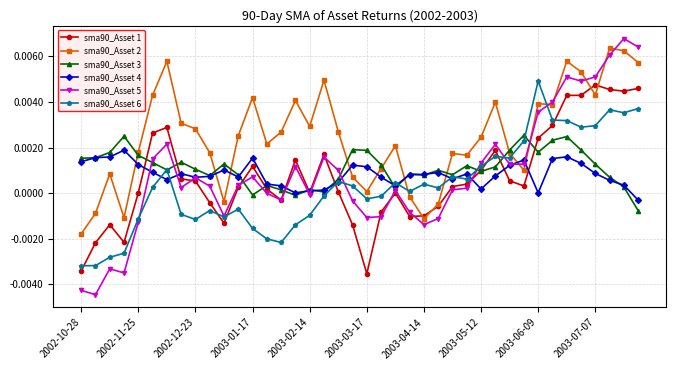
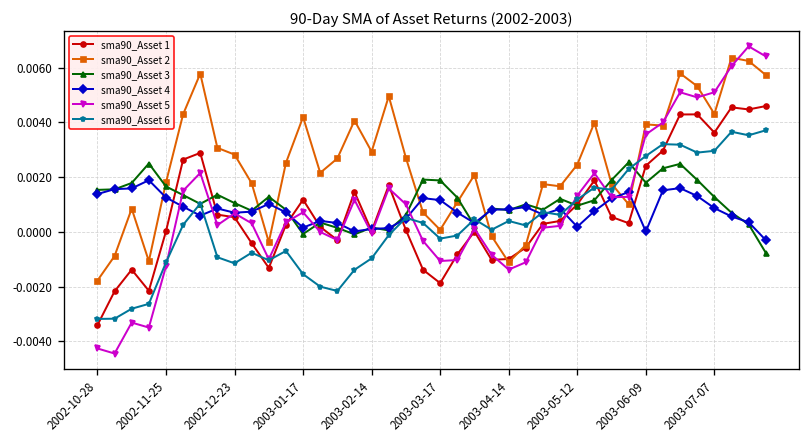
sma90_Asset 4, 2003-01-17: 0.0015 -> 0.0002
sma90_Asset 1, 2003-03-17: -0.0035 -> -0.0019
sma90_Asset 6, 2003-06-09: 0.0049 -> 0.0028
sma90_Asset 1, 2003-07-07: 0.0047 -> 0.0036
